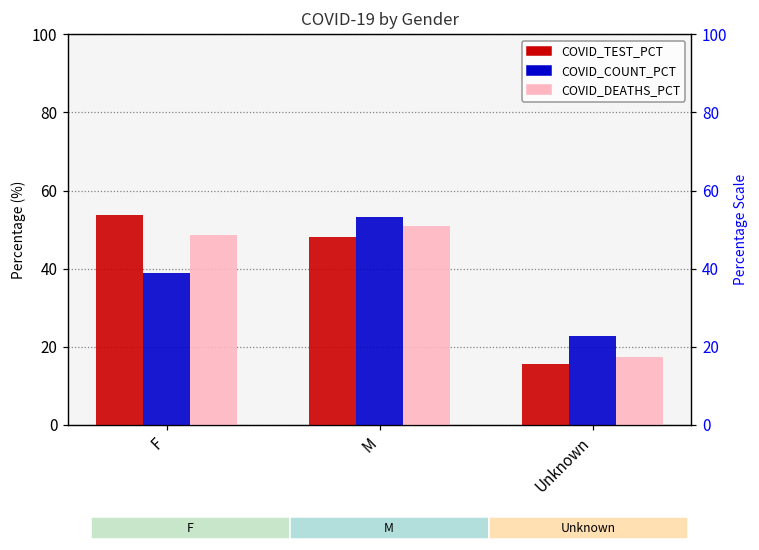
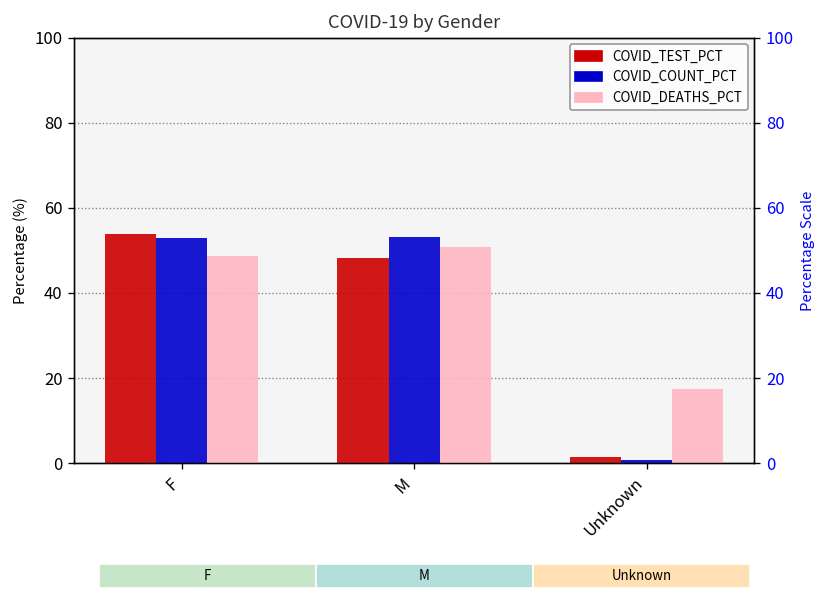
COVID_COUNT_PCT, F: 39 -> 53
COVID_TEST_PCT, Unknown: 15 -> 1
COVID_COUNT_PCT, Unknown: 23 -> 1
